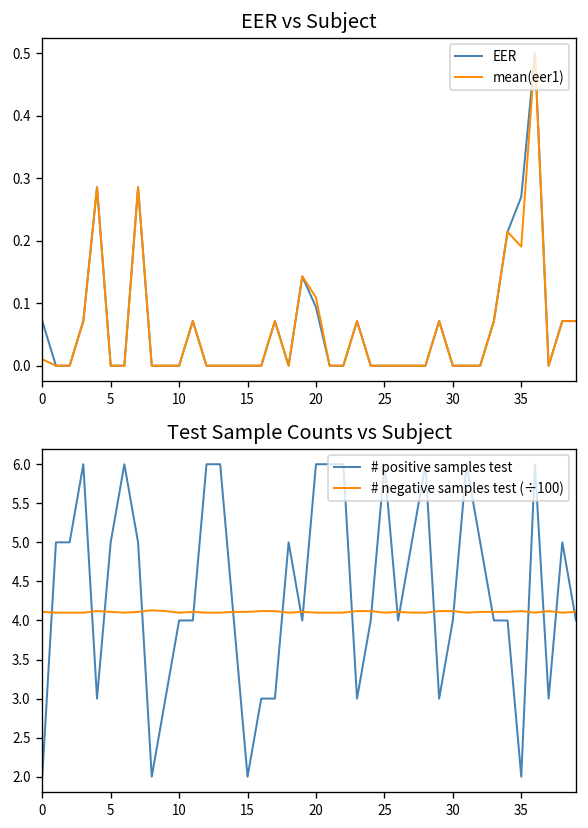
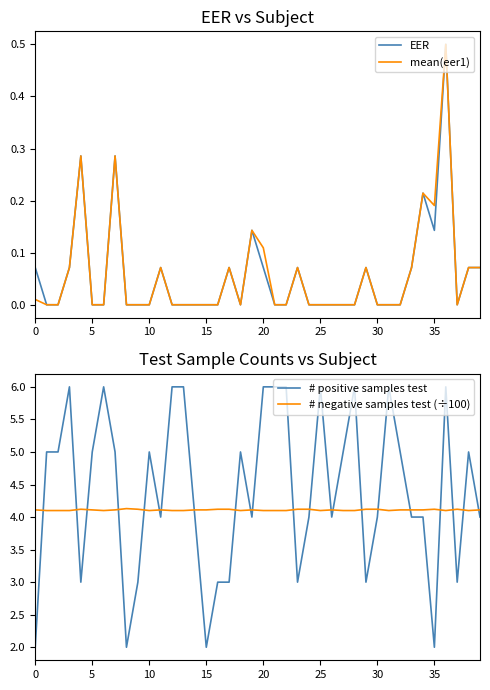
EER vs Subject, EER, 20: 0.09 -> 0.07
EER vs Subject, EER, 35: 0.27 -> 0.14
Test Sample Counts vs Subject, # positive samples test, 10: 4 -> 5
